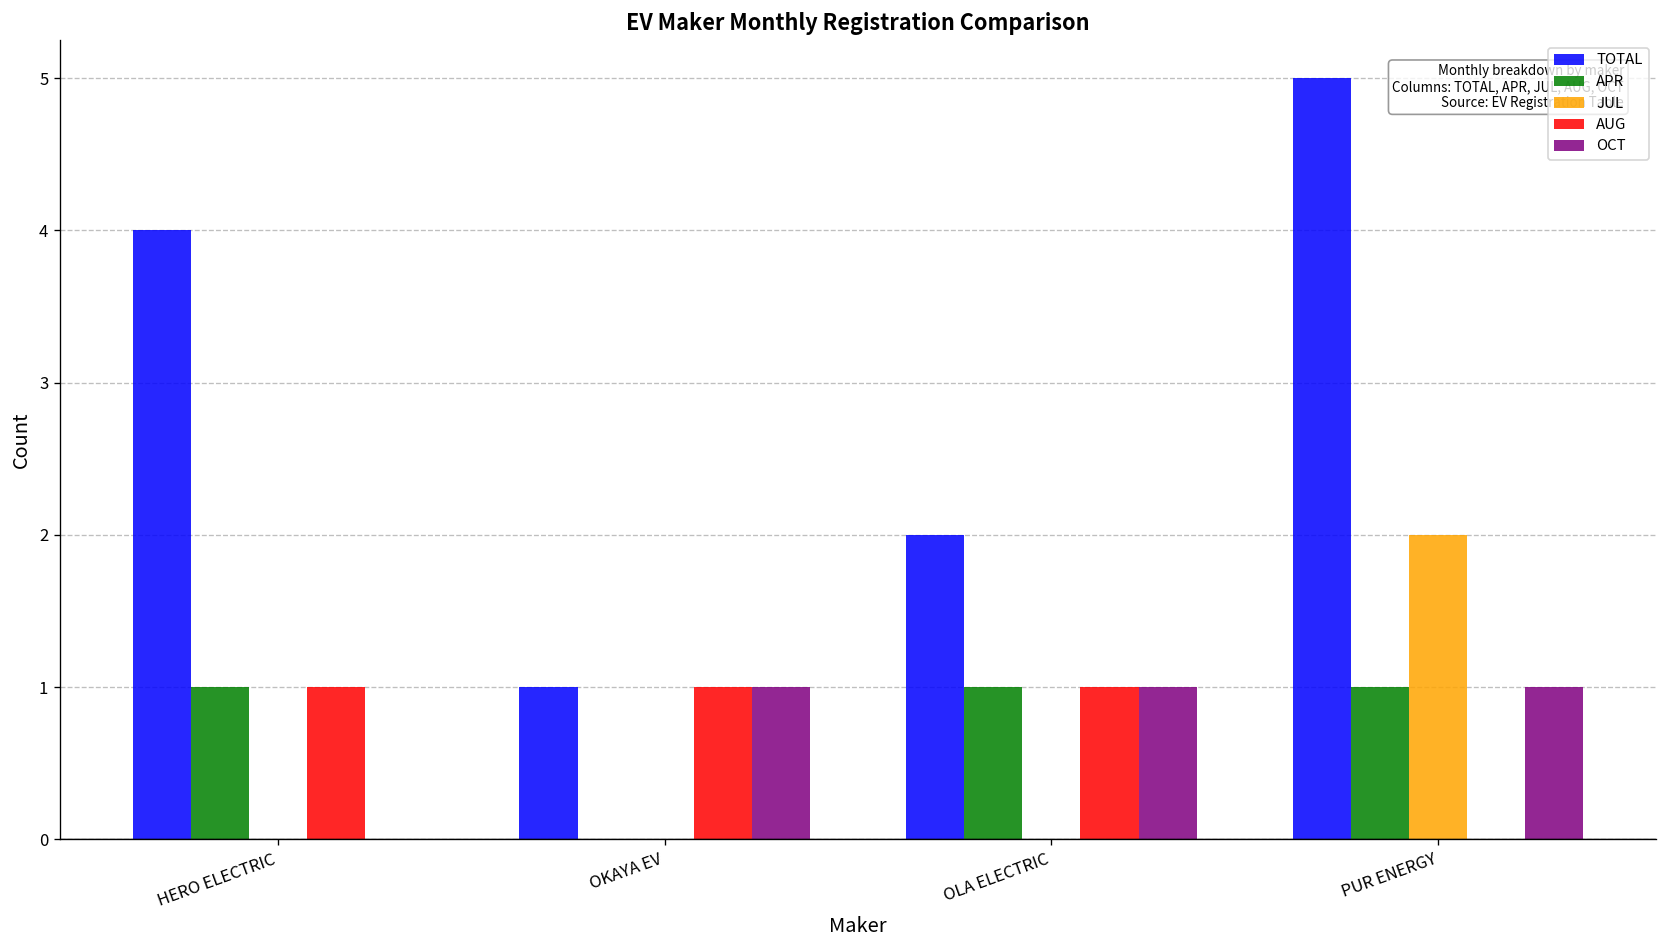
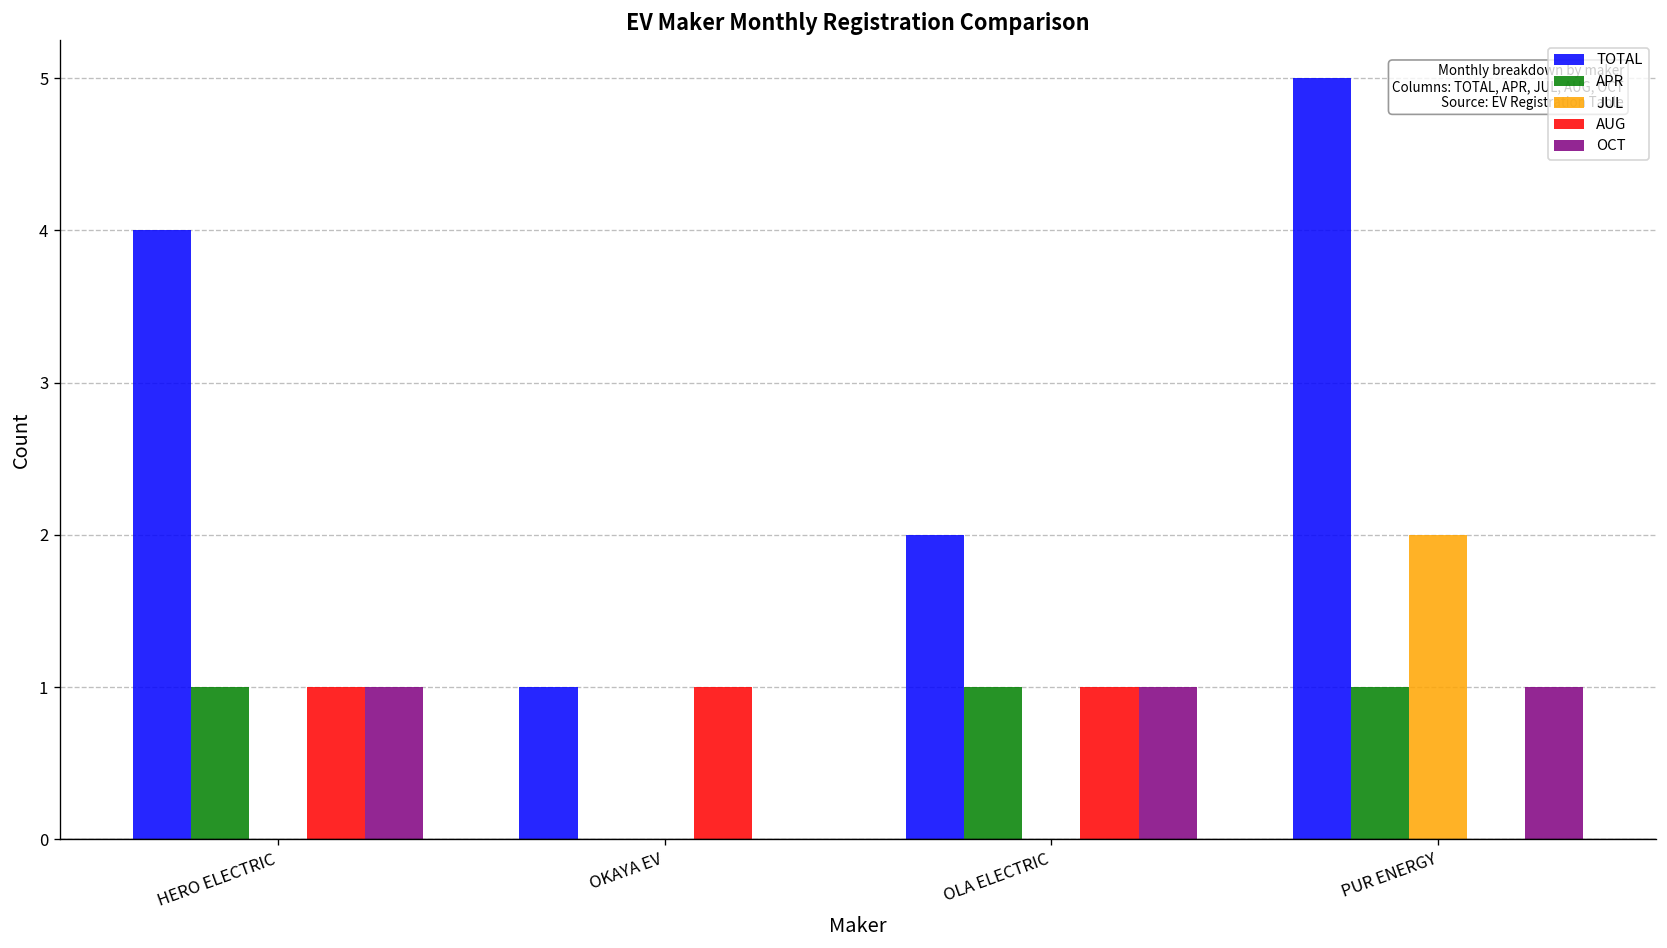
OCT, HERO ELECTRIC: 0 -> 1
OCT, OKAYA EV: 1 -> 0
